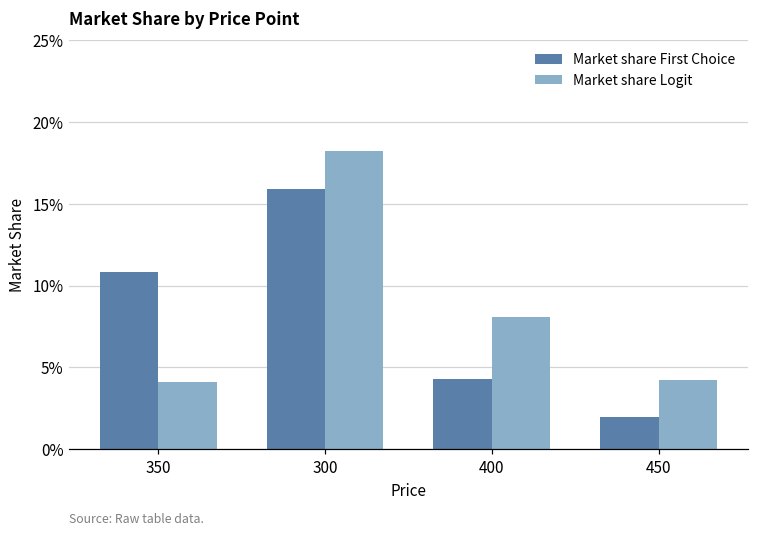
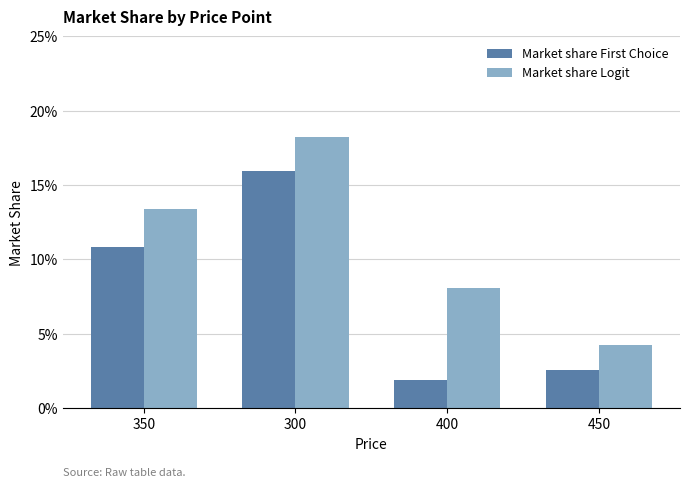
Market share Logit, 350: 4.1% -> 13.4%
Market share First Choice, 400: 4.3% -> 1.9%
Market share First Choice, 450: 2.0% -> 2.6%
